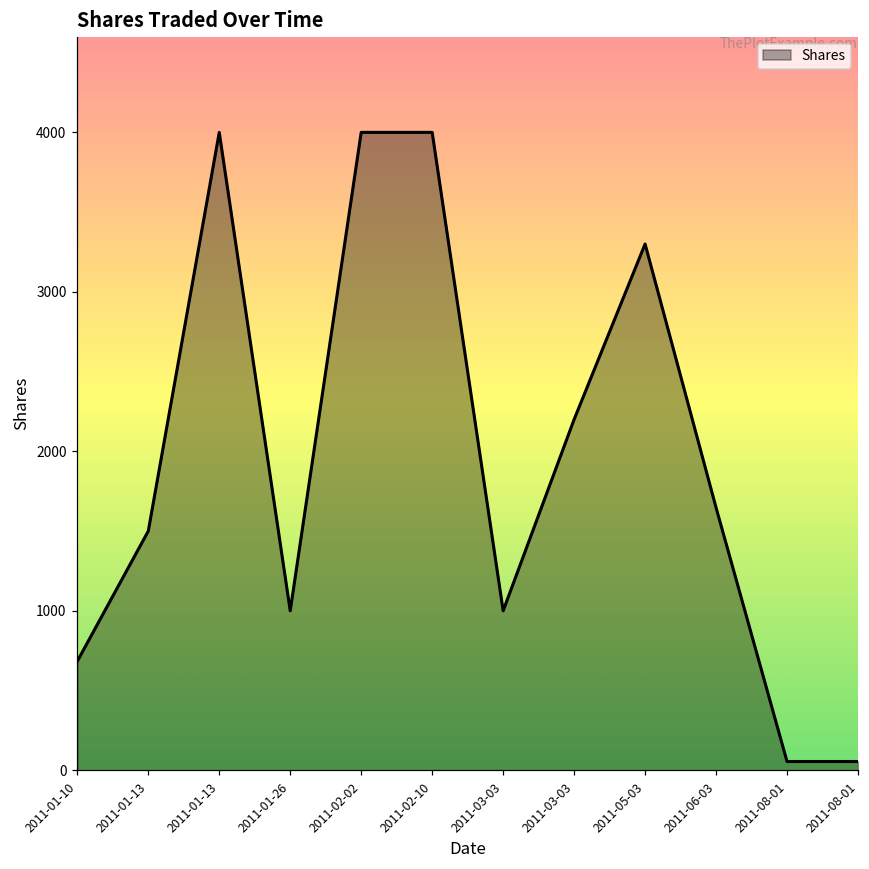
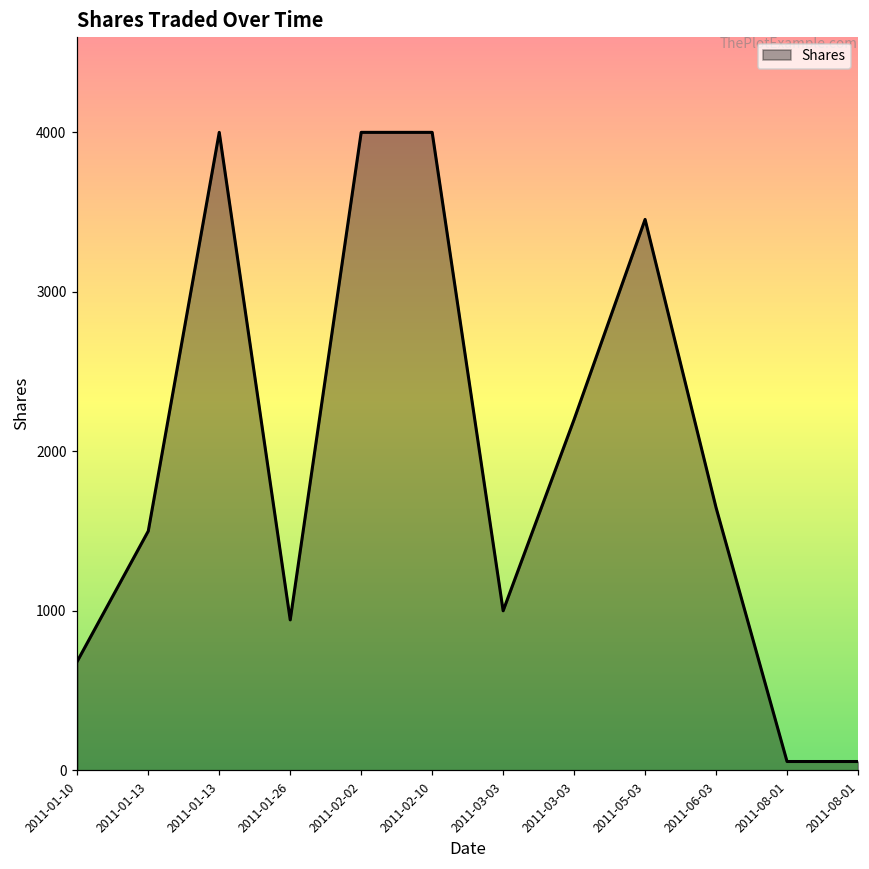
2011-01-26: 1000 -> 940
2011-05-03: 3300 -> 3450
